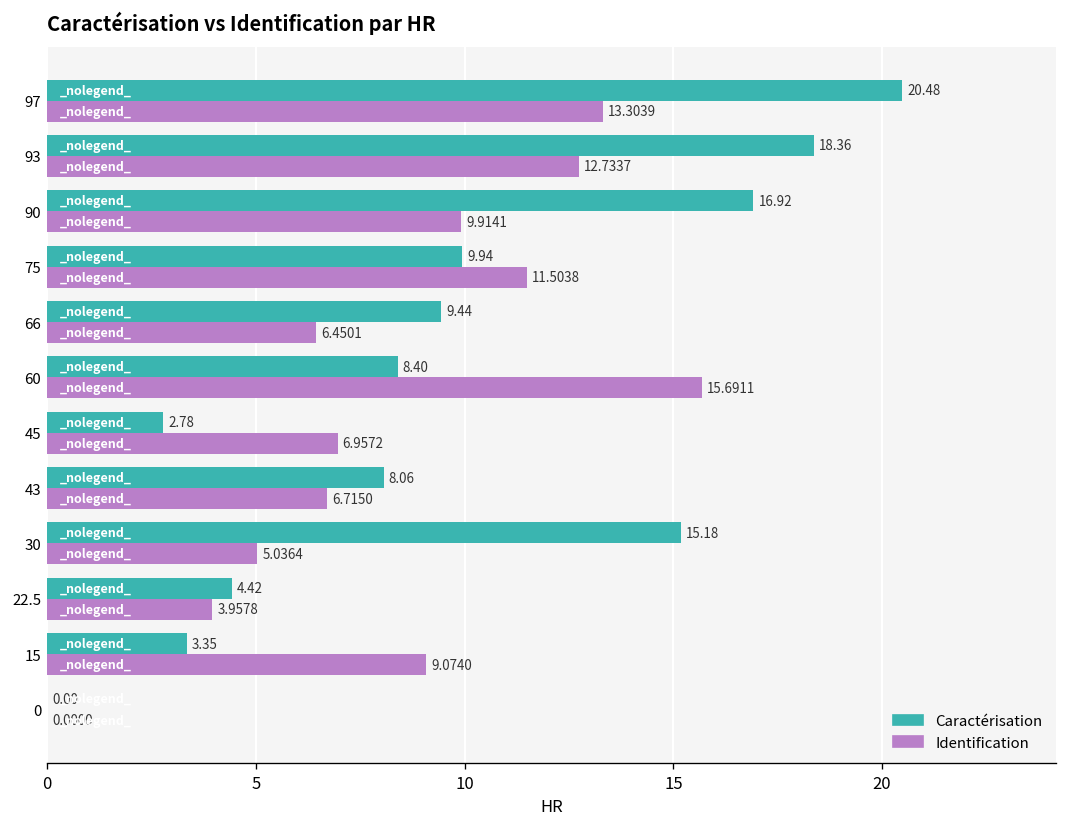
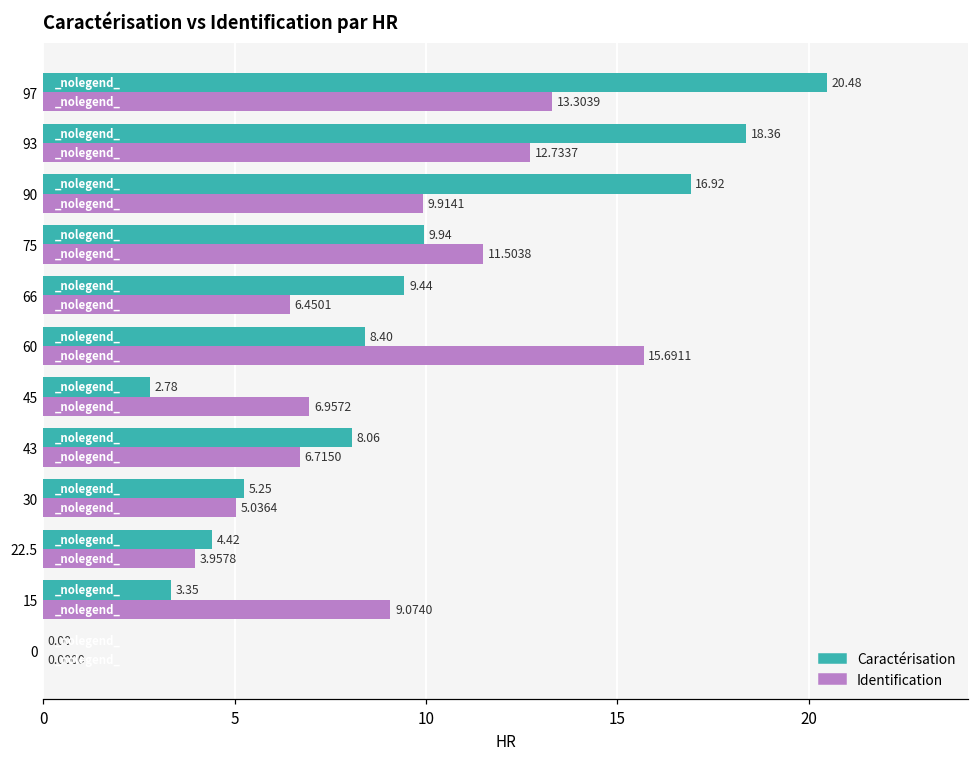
Caractérisation, 30: 15.18 -> 5.25
